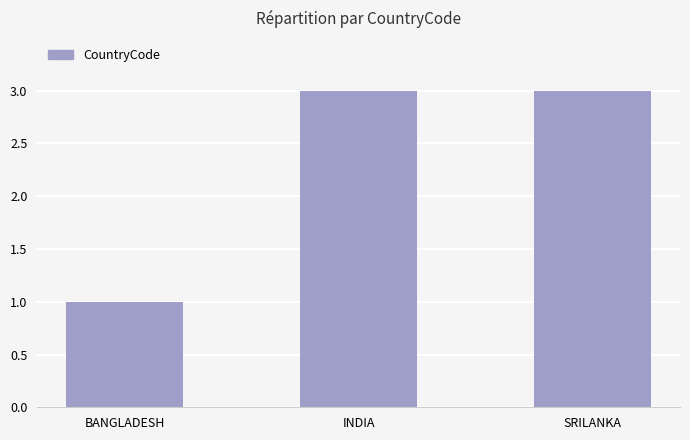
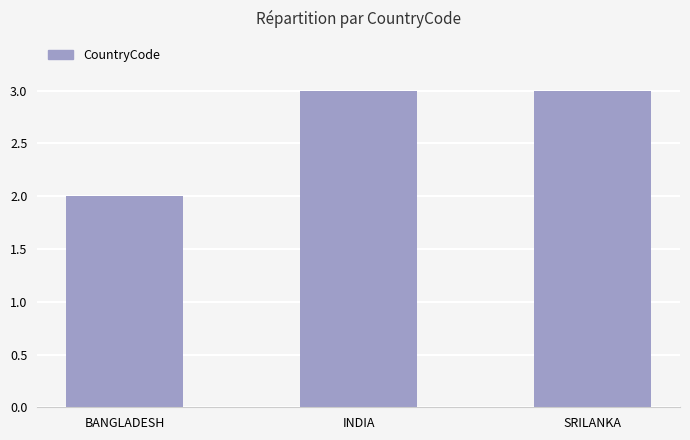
BANGLADESH: 1 -> 2
